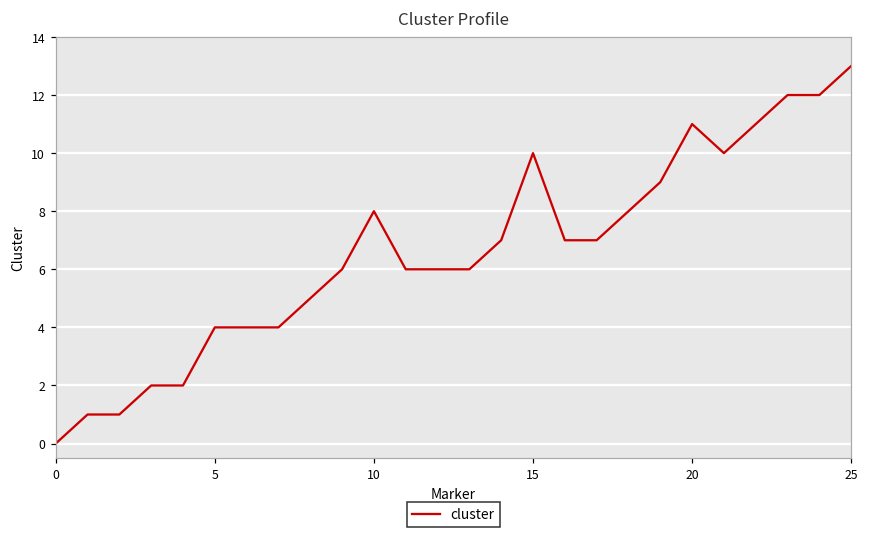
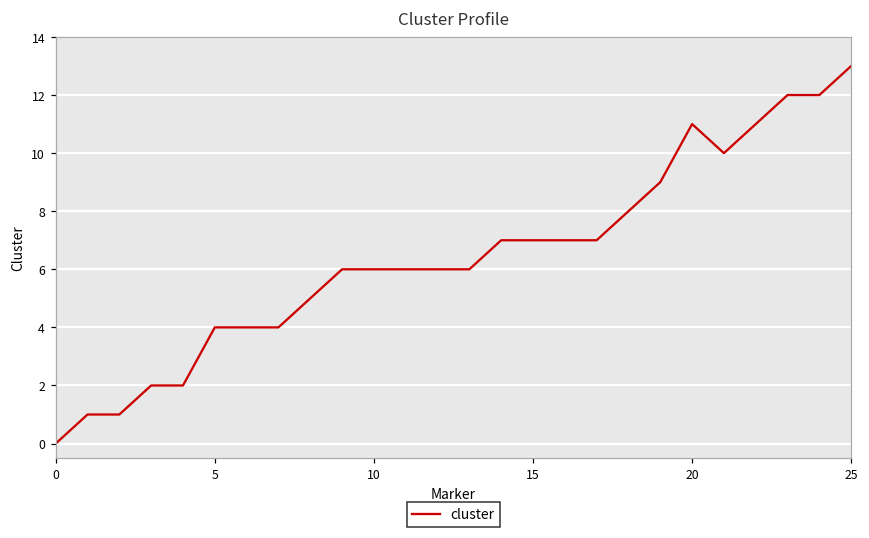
10: 8 -> 6
15: 10 -> 7
